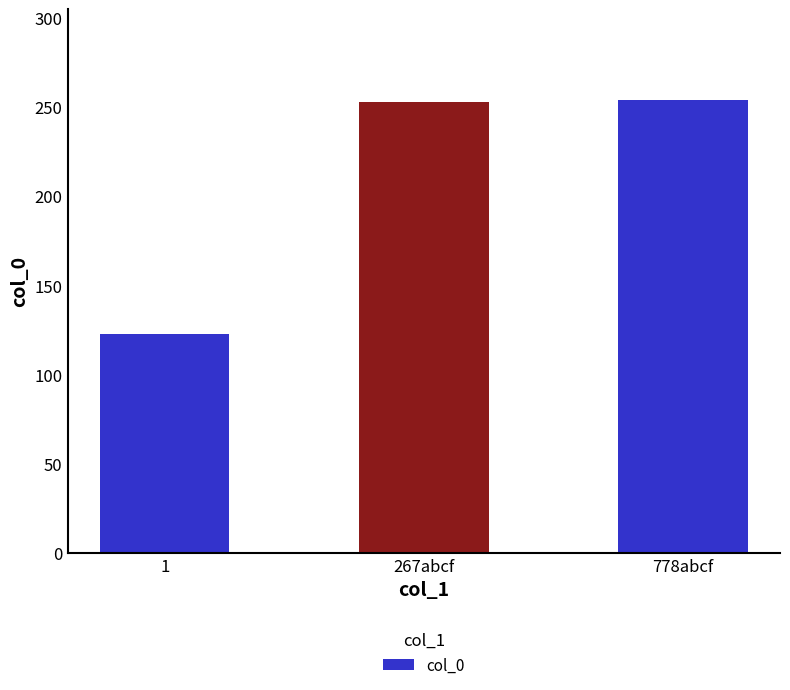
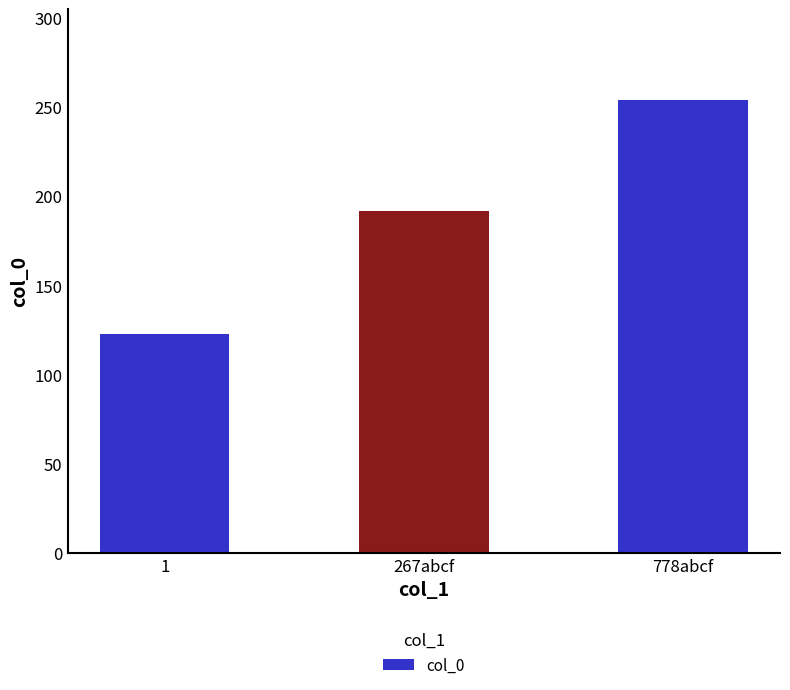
267abcf: 253 -> 192
